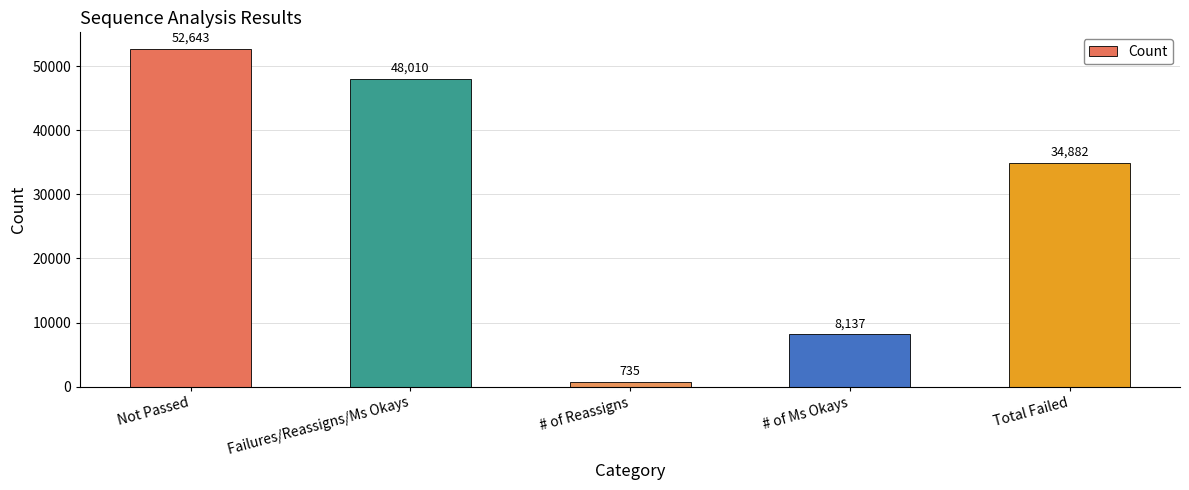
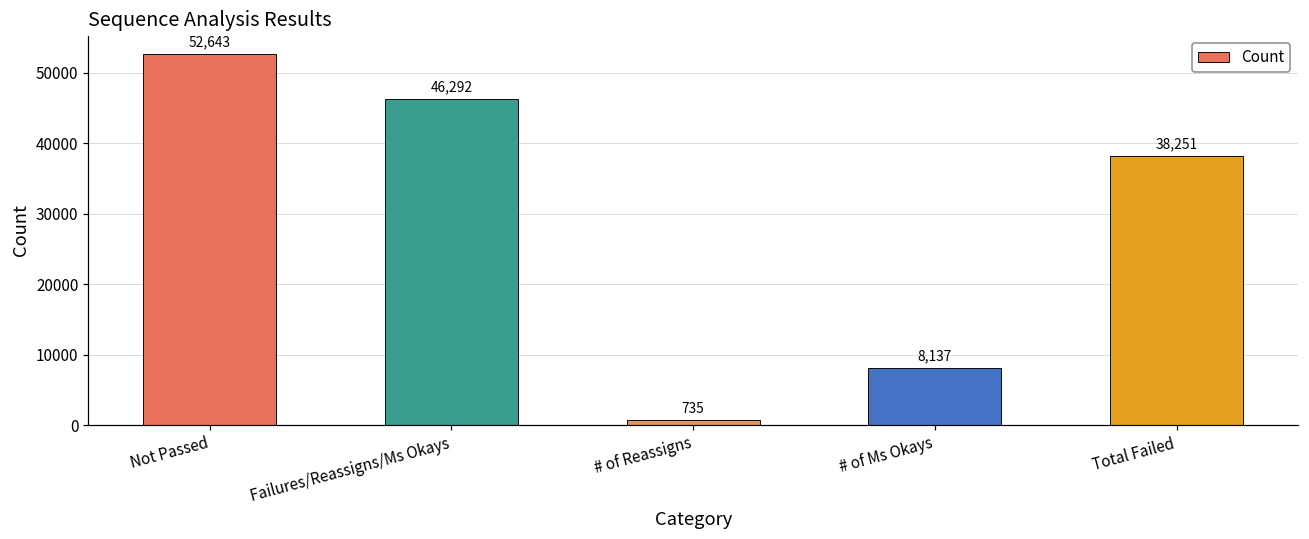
Failures/Reassigns/Ms Okays: 48,010 -> 46,292
Total Failed: 34,882 -> 38,251
